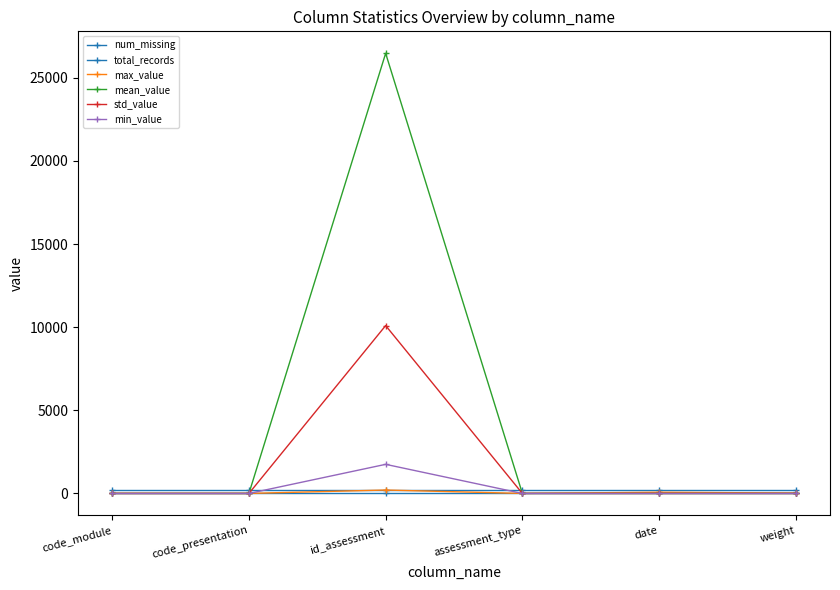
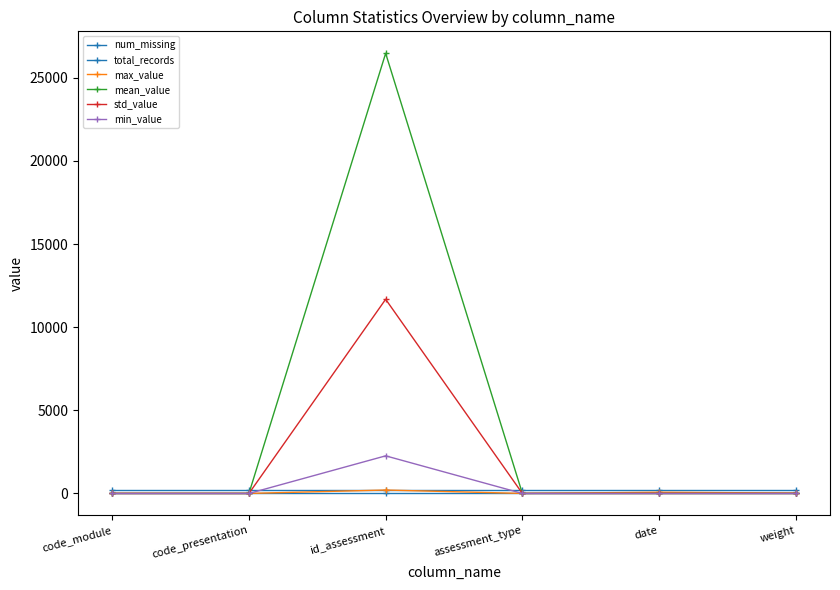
std_value, id_assessment: 10100 -> 11700
min_value, id_assessment: 1800 -> 2300
